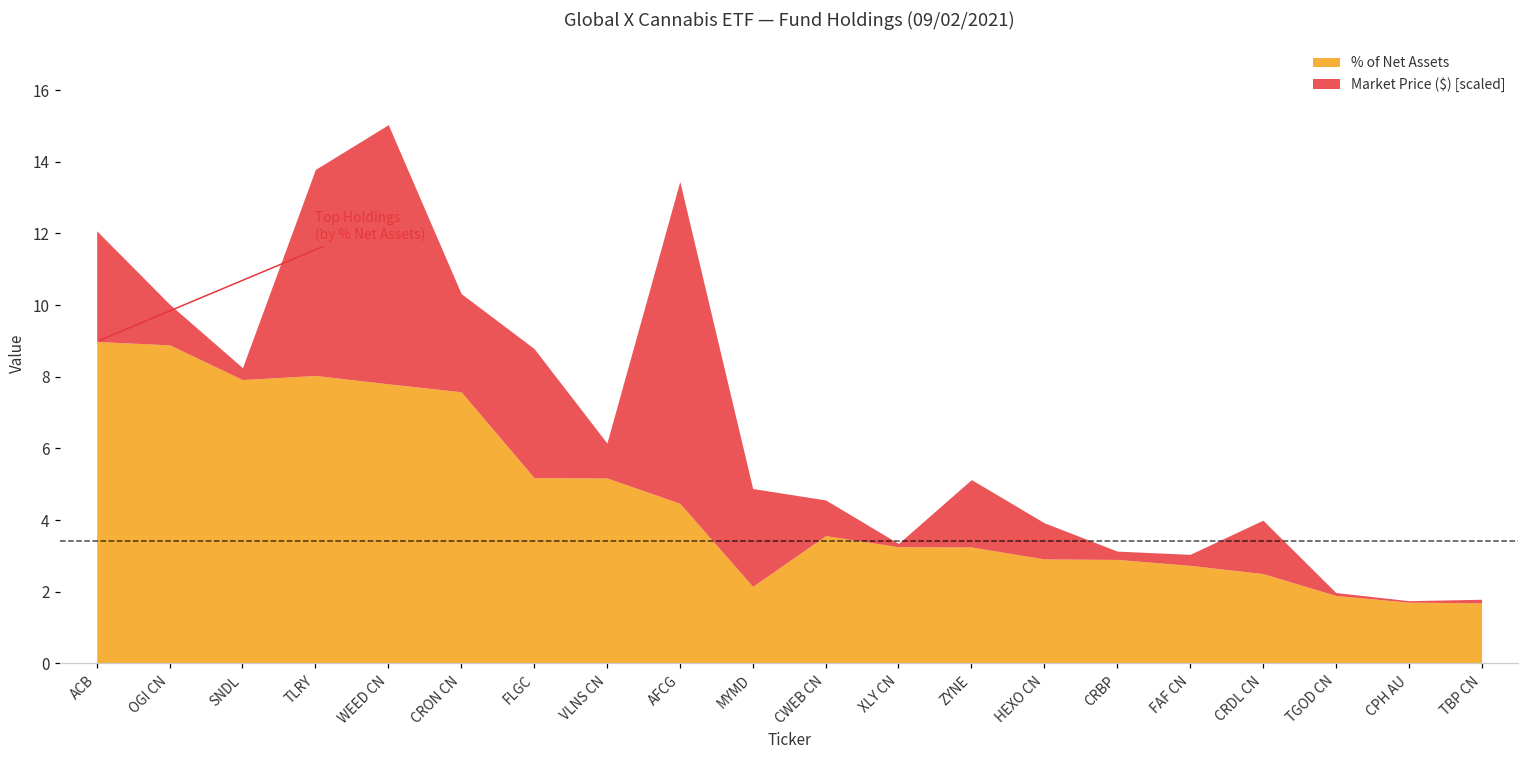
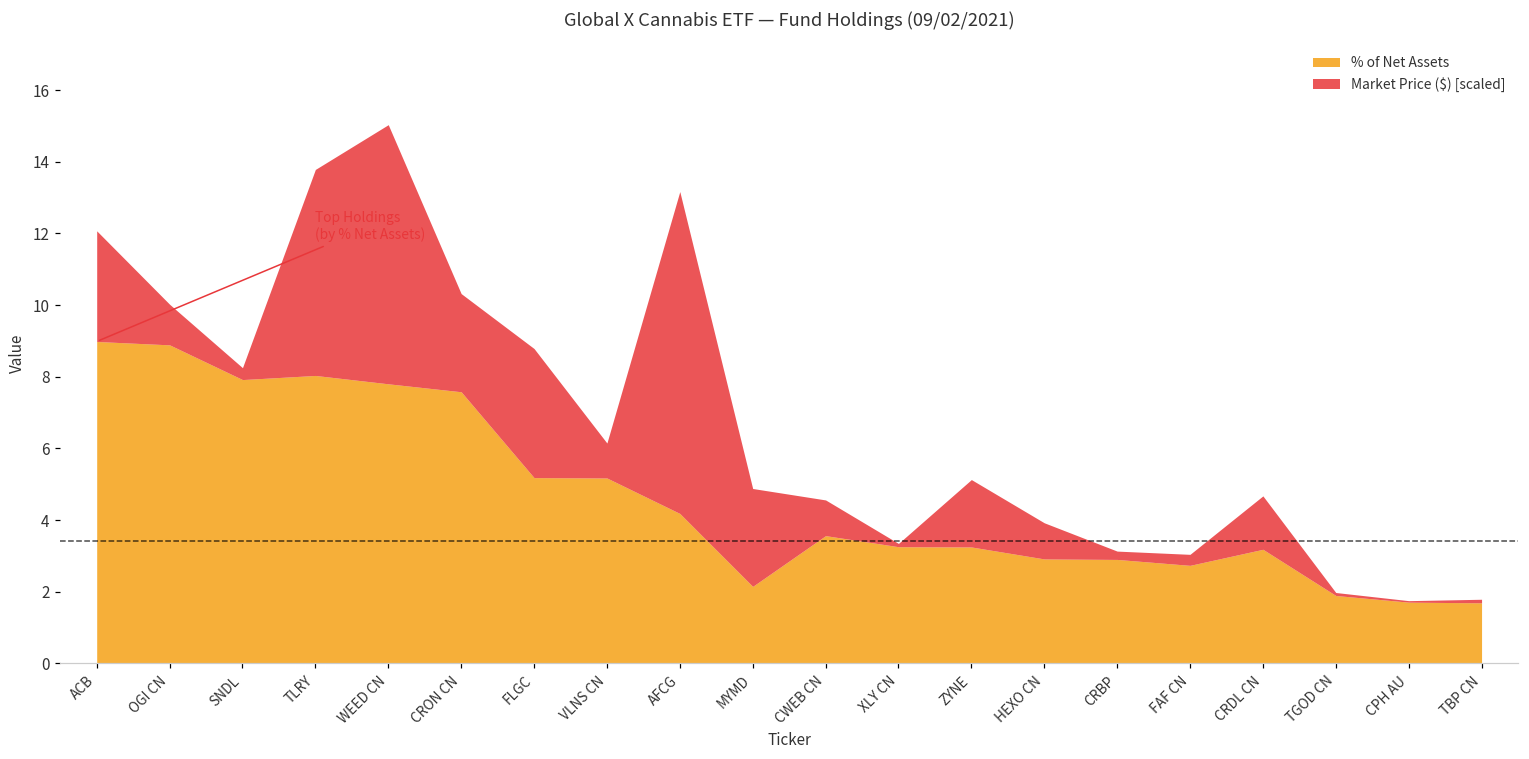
% of Net Assets, AFCG: 4.5 -> 4.2
% of Net Assets, CRDL CN: 2.5 -> 3.2
